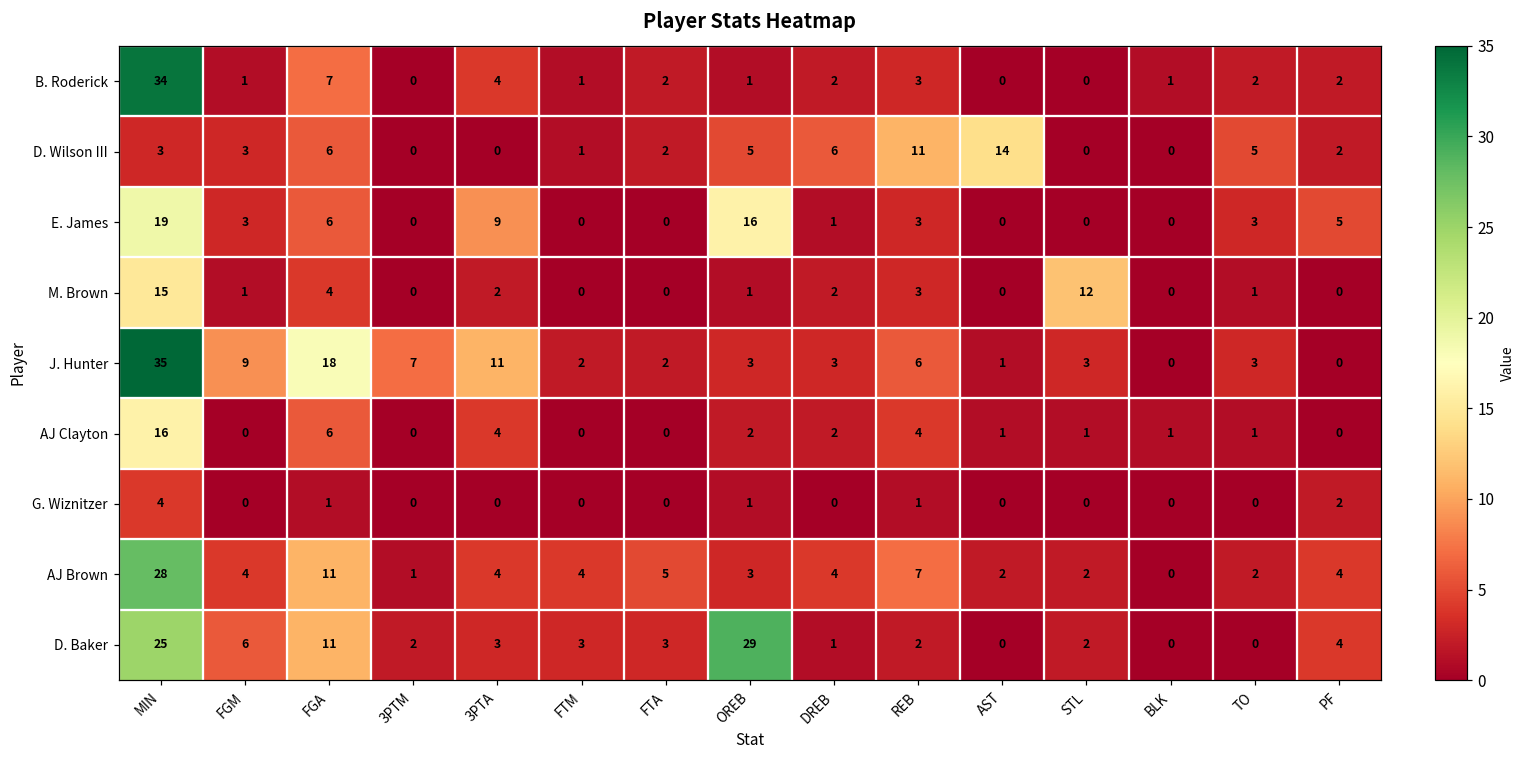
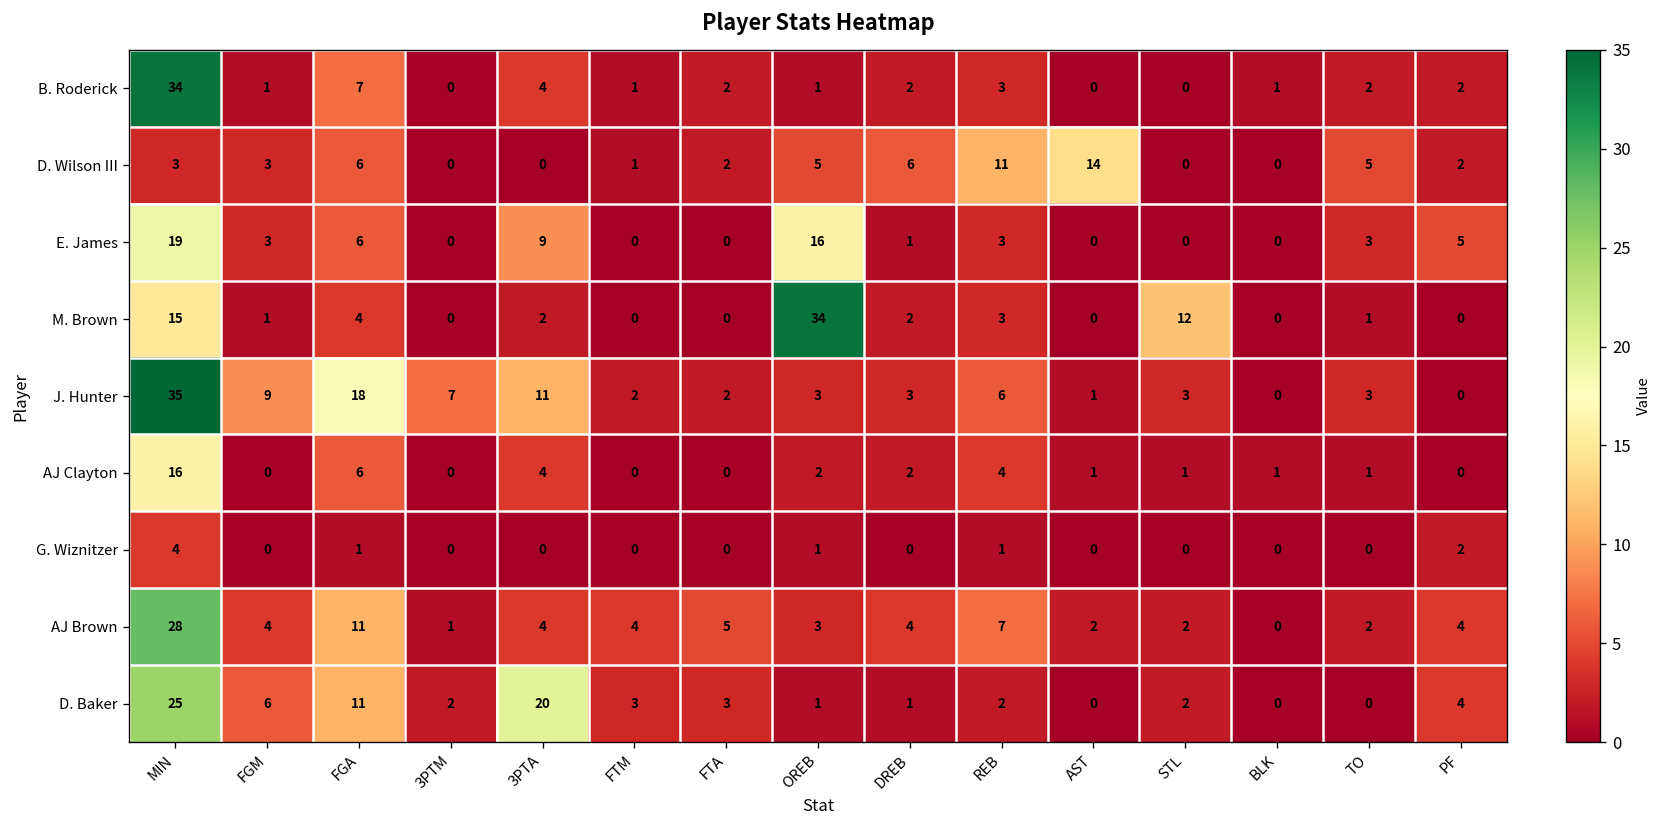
M. Brown, OREB: 1 -> 34
D. Baker, 3PTA: 3 -> 20
D. Baker, OREB: 29 -> 1
